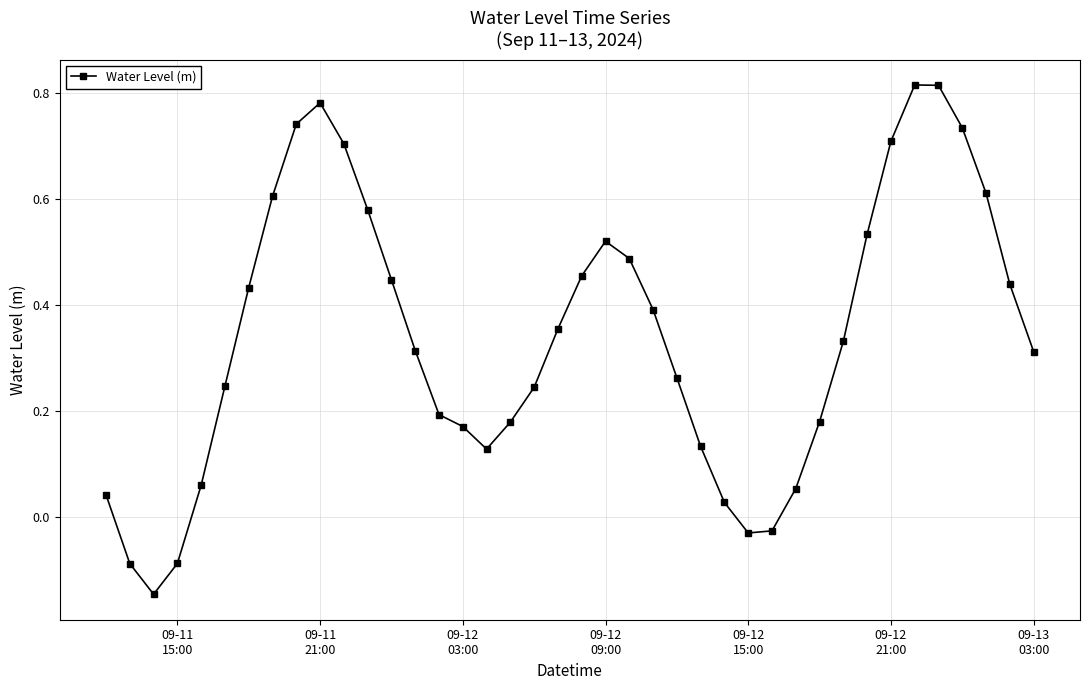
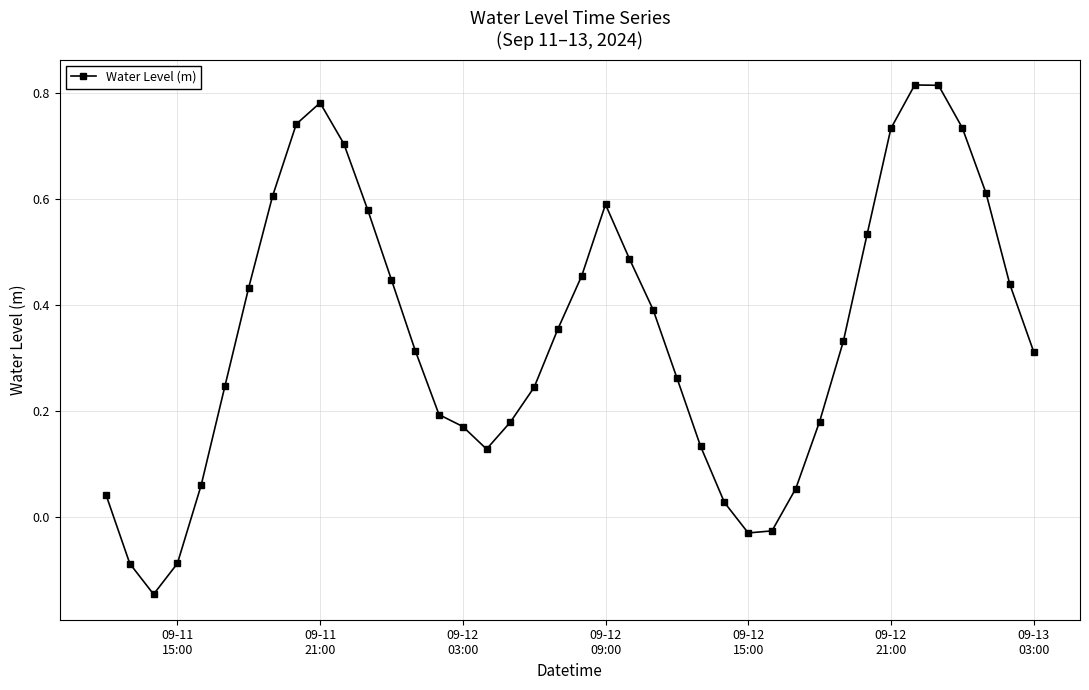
09-12 09:00: 0.52 -> 0.59
09-12 21:00: 0.71 -> 0.73
